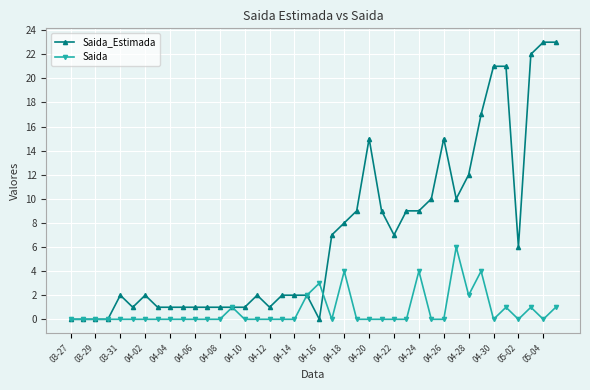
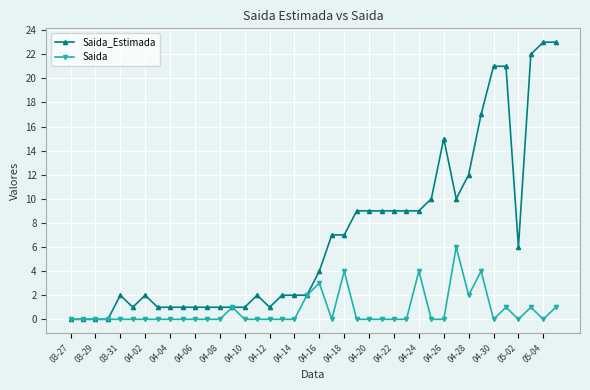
Saida_Estimada, 04-16: 0 -> 4
Saida_Estimada, 04-18: 8 -> 7
Saida_Estimada, 04-20: 15 -> 9
Saida_Estimada, 04-22: 7 -> 9
